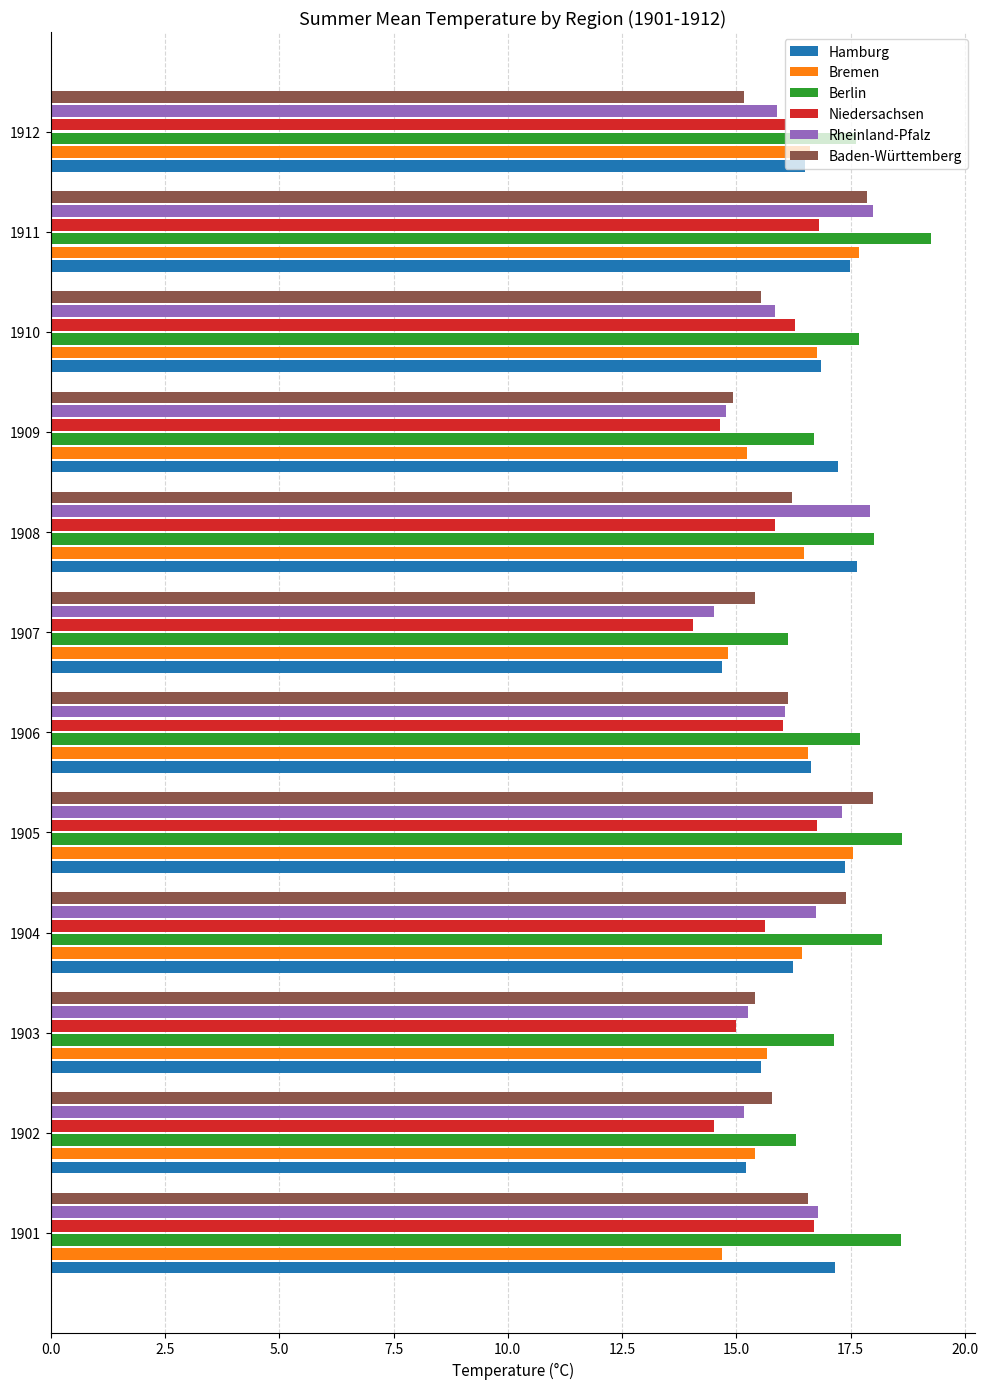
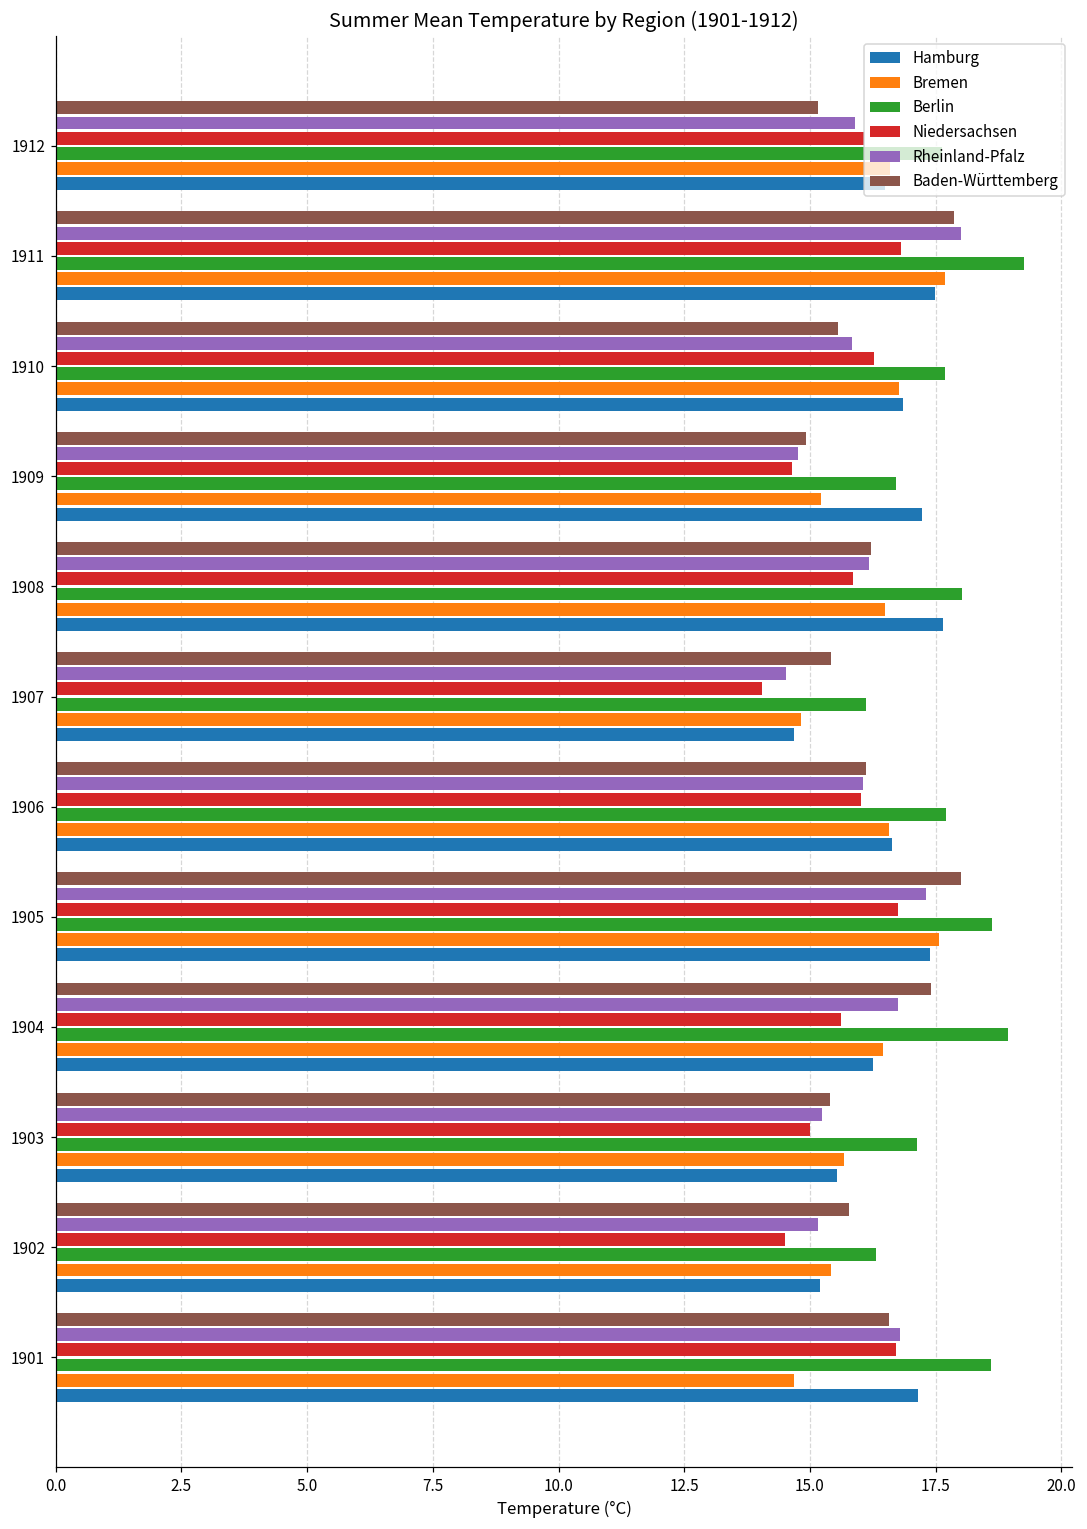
Rheinland-Pfalz, 1908: 17.9 -> 16.2
Berlin, 1904: 18.2 -> 18.9
